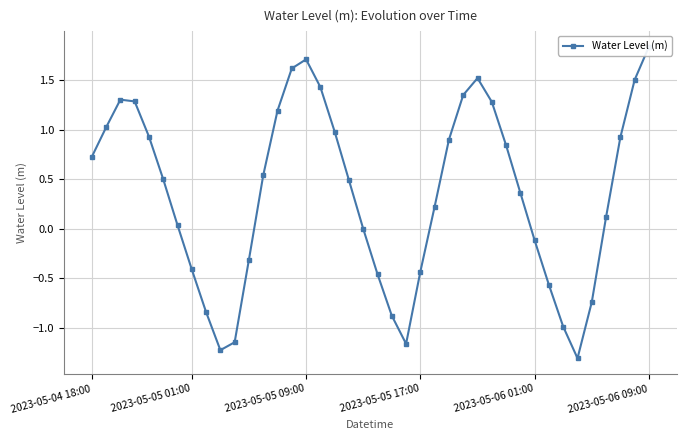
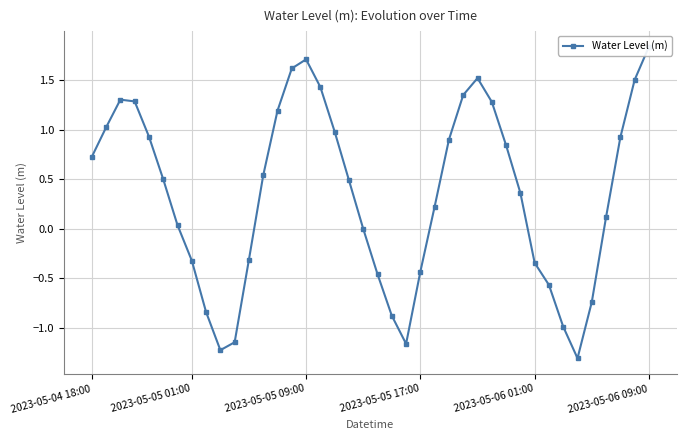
2023-05-05 01:00: -0.4 -> -0.3
2023-05-06 01:00: -0.1 -> -0.3
